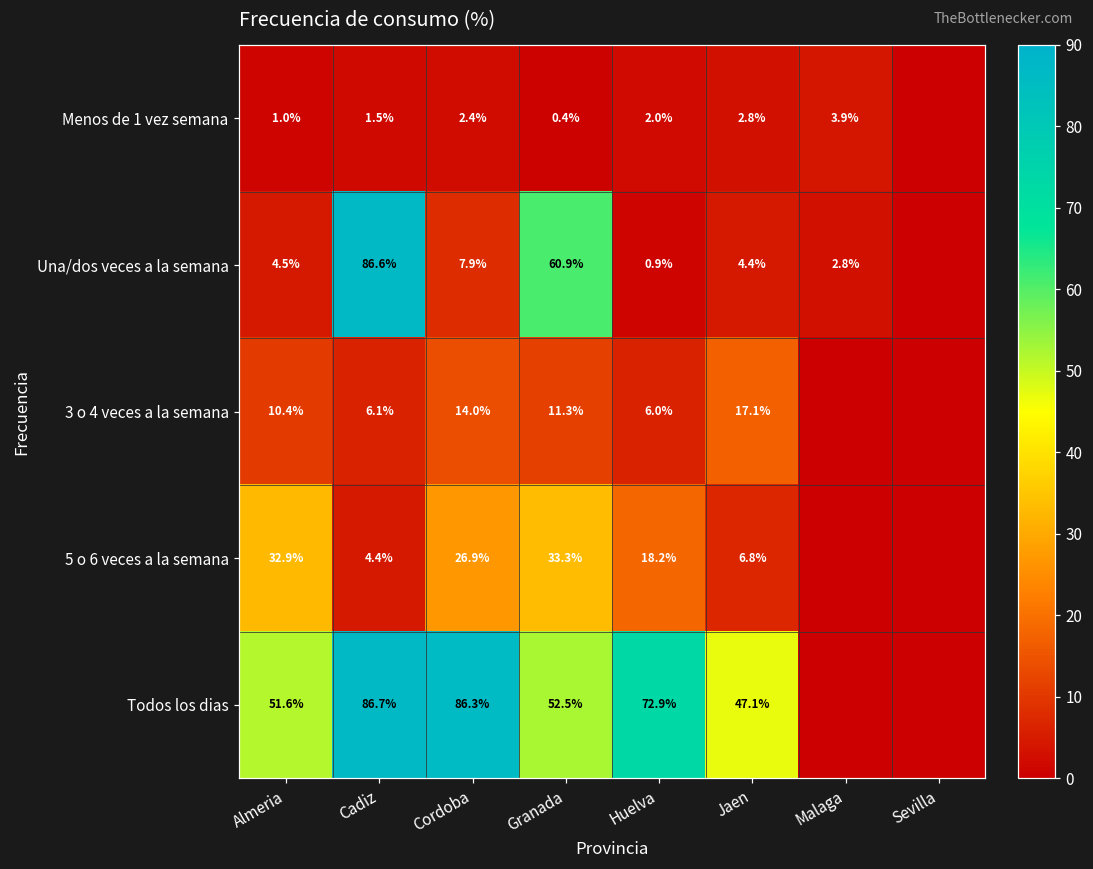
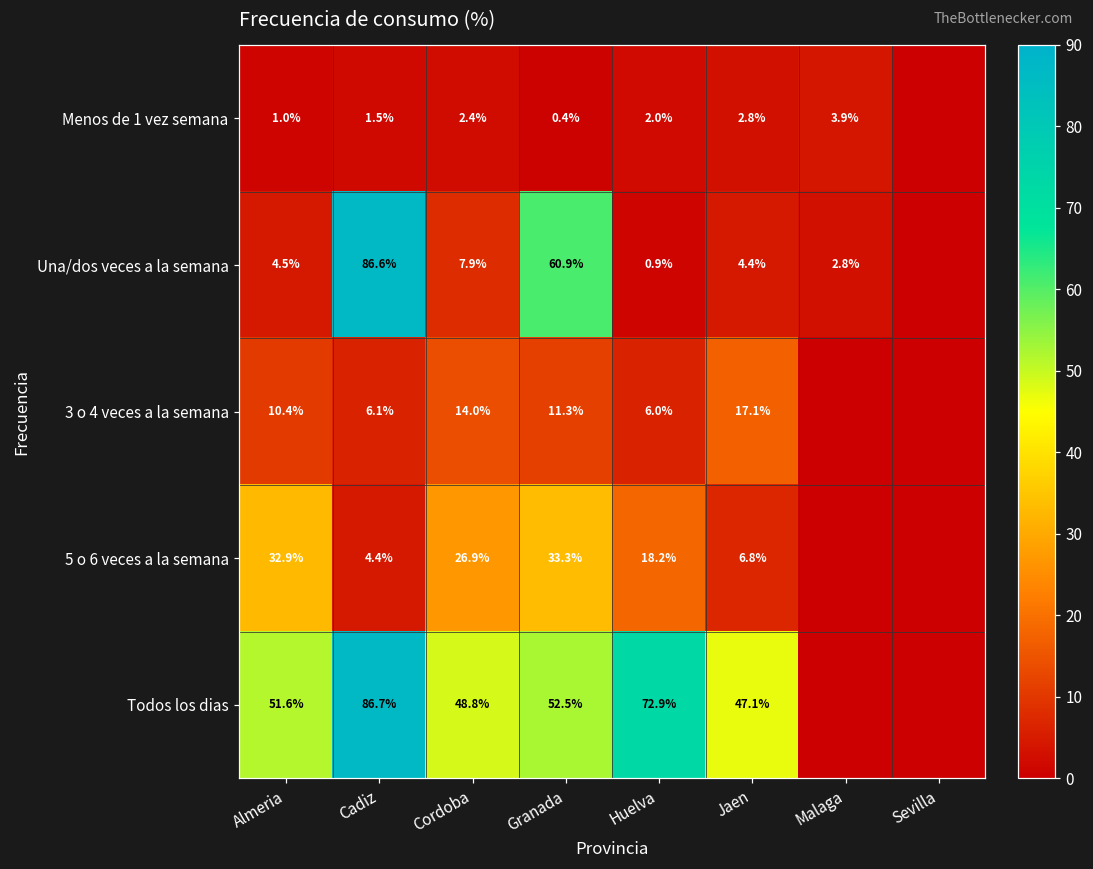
Todos los dias, Cordoba: 86.3% -> 48.8%
